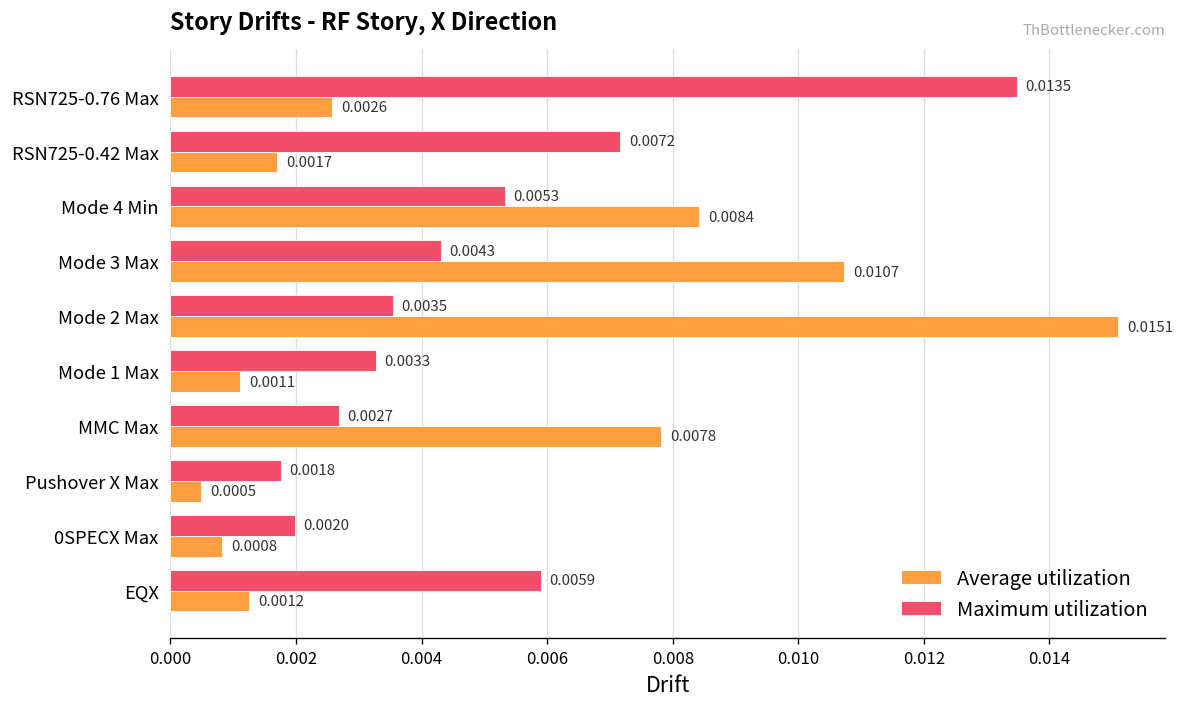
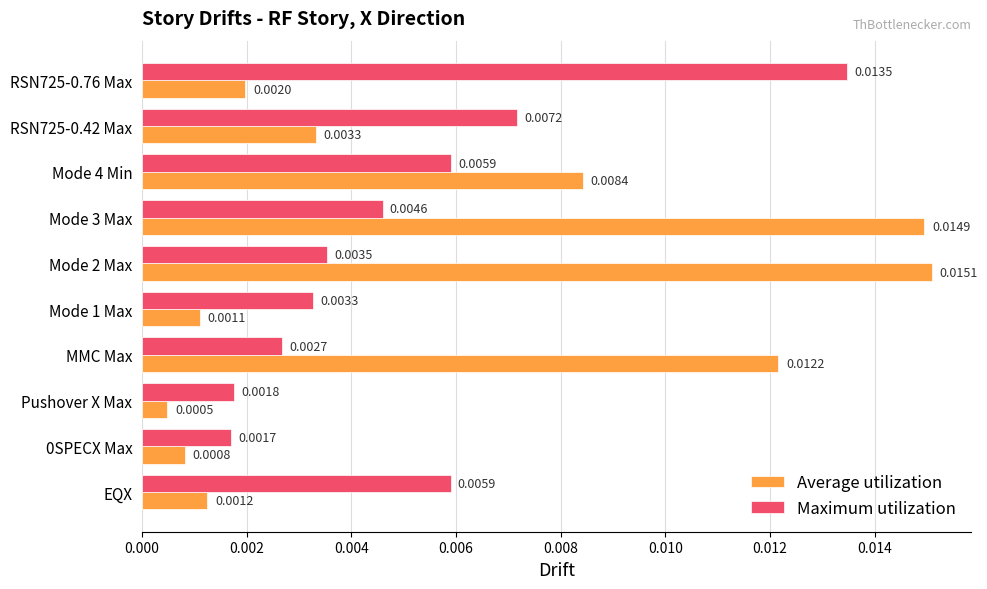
Average utilization, RSN725-0.76 Max: 0.0026 -> 0.0020
Average utilization, RSN725-0.42 Max: 0.0017 -> 0.0033
Maximum utilization, Mode 4 Min: 0.0053 -> 0.0059
Maximum utilization, Mode 3 Max: 0.0043 -> 0.0046
Average utilization, Mode 3 Max: 0.0107 -> 0.0149
Average utilization, MMC Max: 0.0078 -> 0.0122
Maximum utilization, 0SPECX Max: 0.0020 -> 0.0017
